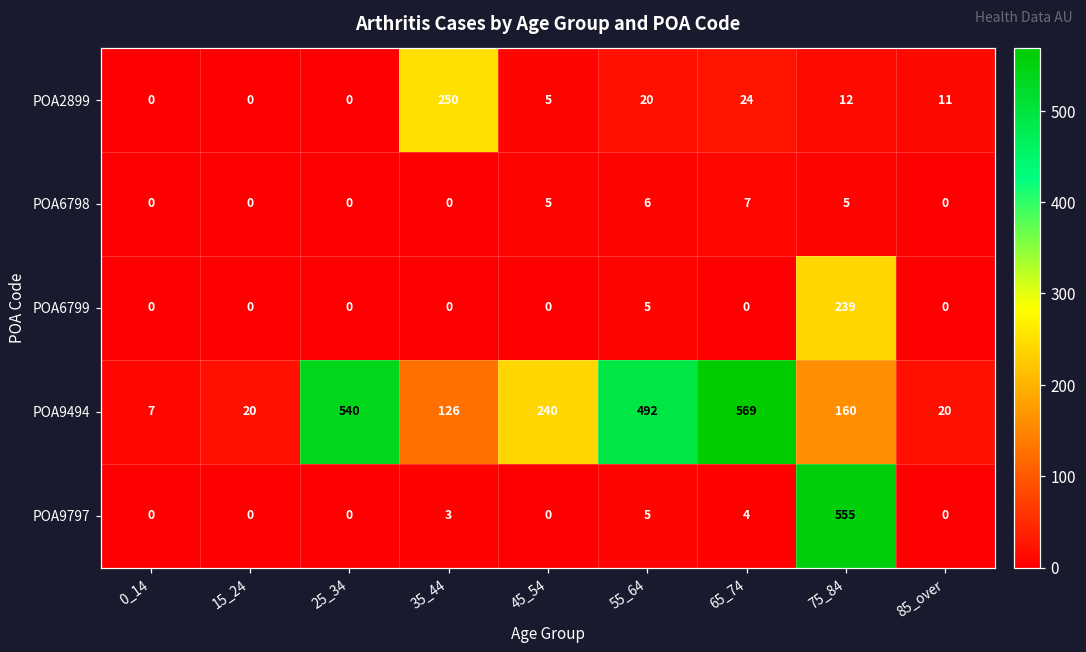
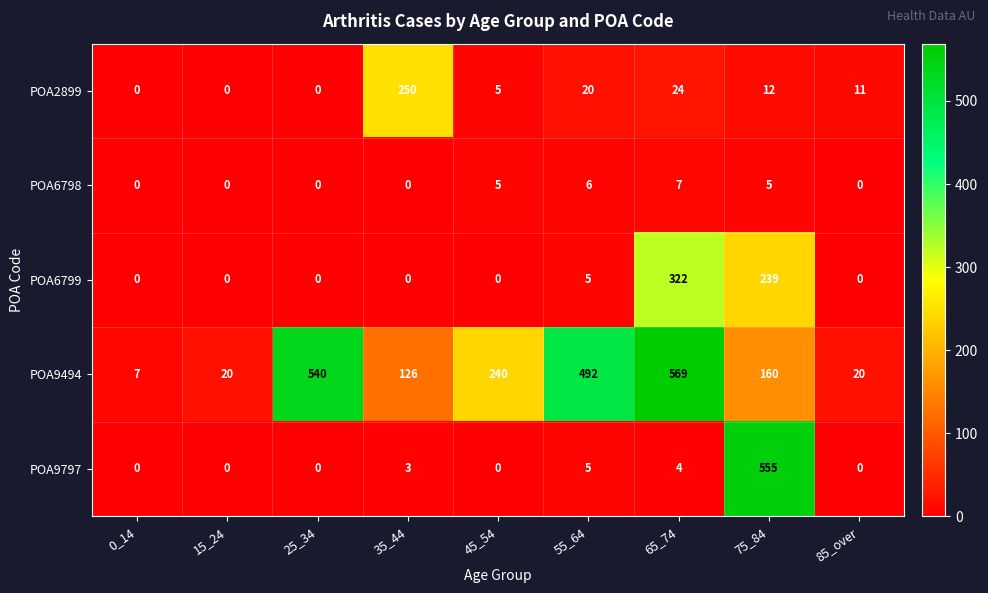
POA6799, 65_74: 0 -> 322
